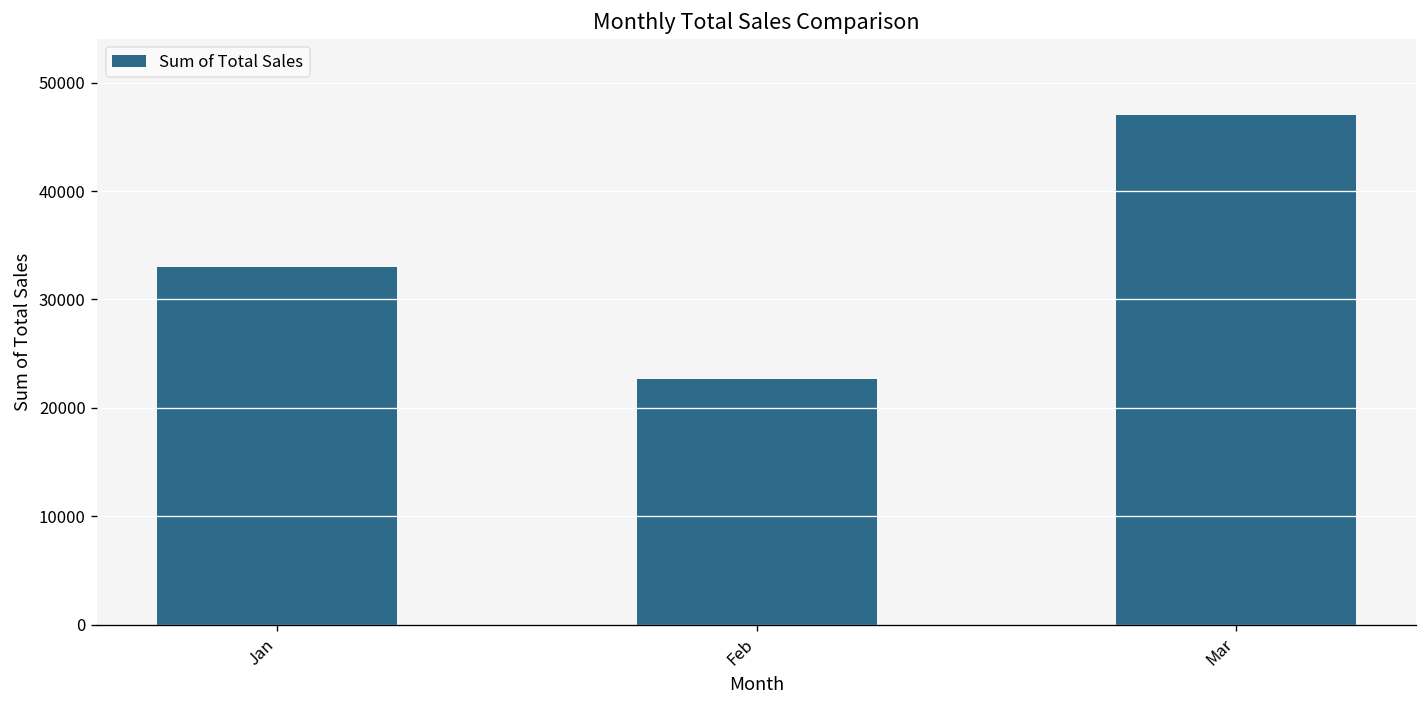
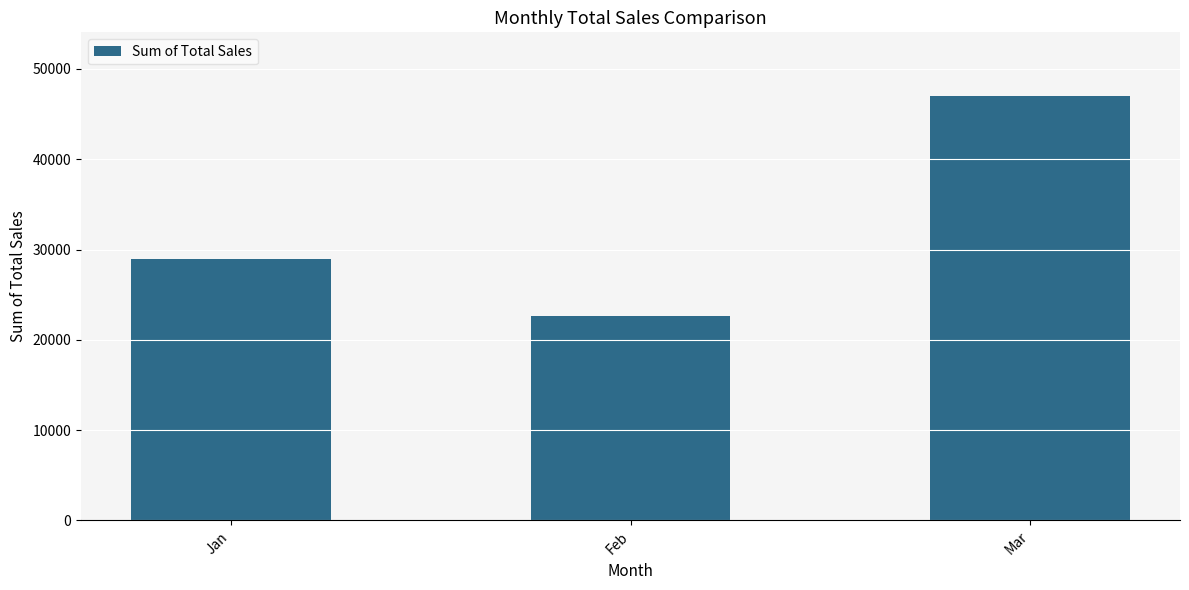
Jan: 33000 -> 29000
